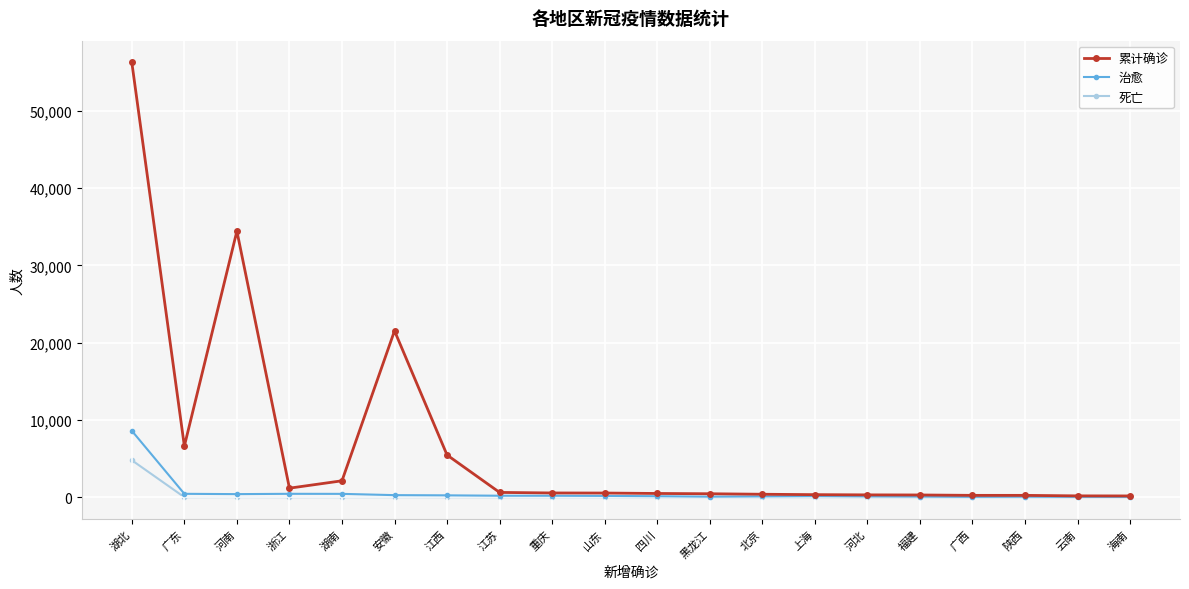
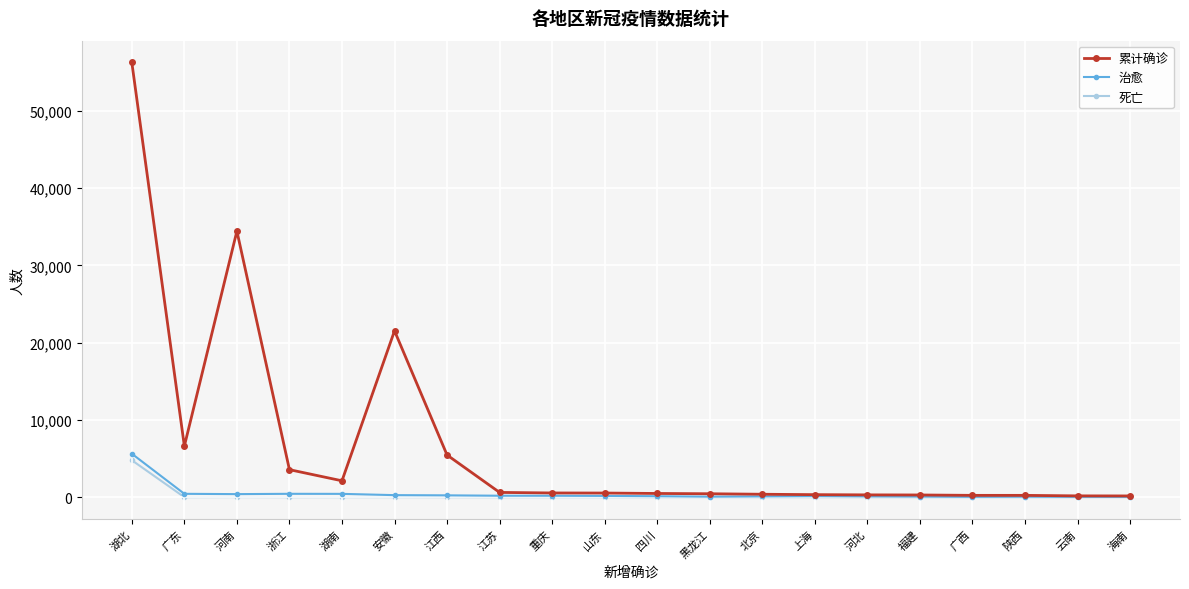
治愈, 湖北: 9,000 -> 6,000
累计确诊, 浙江: 1,000 -> 4,000
